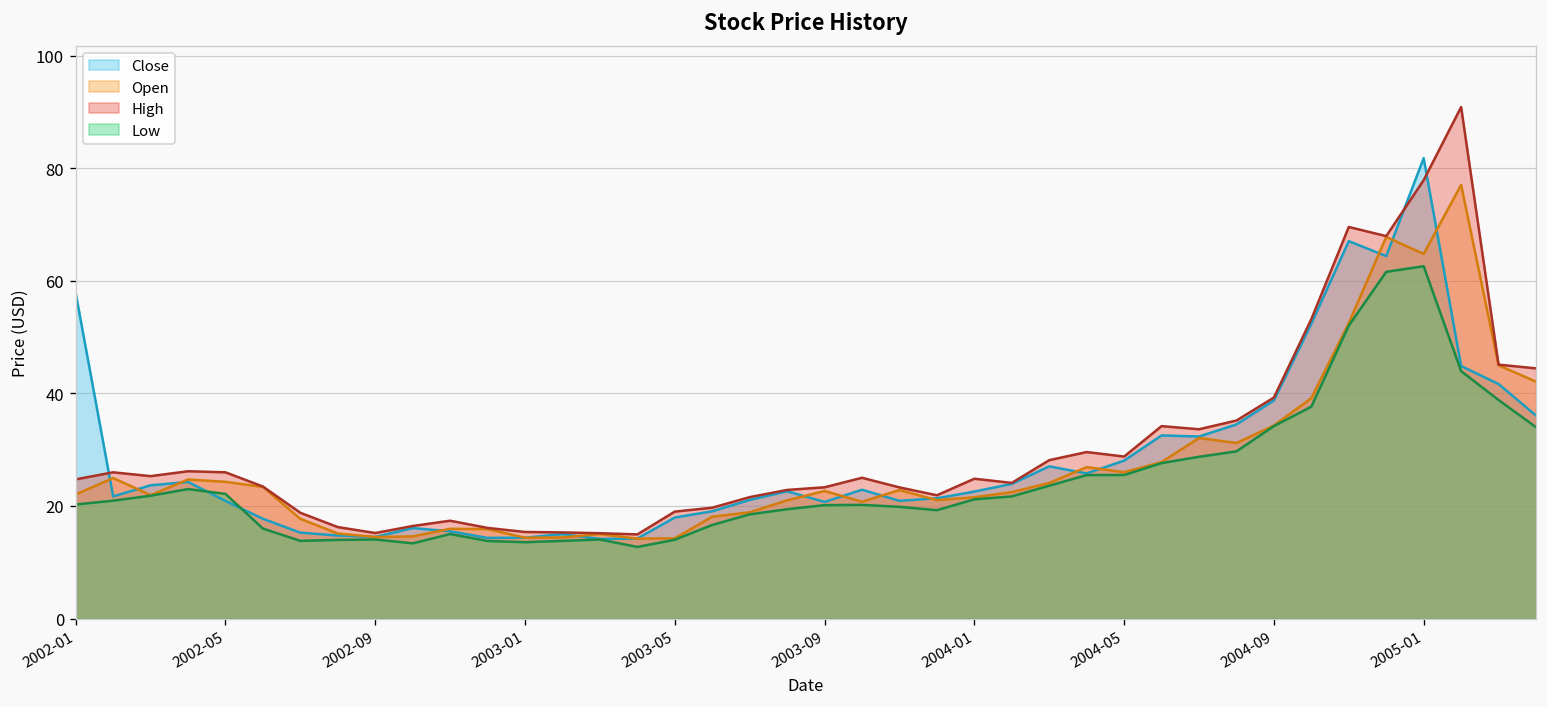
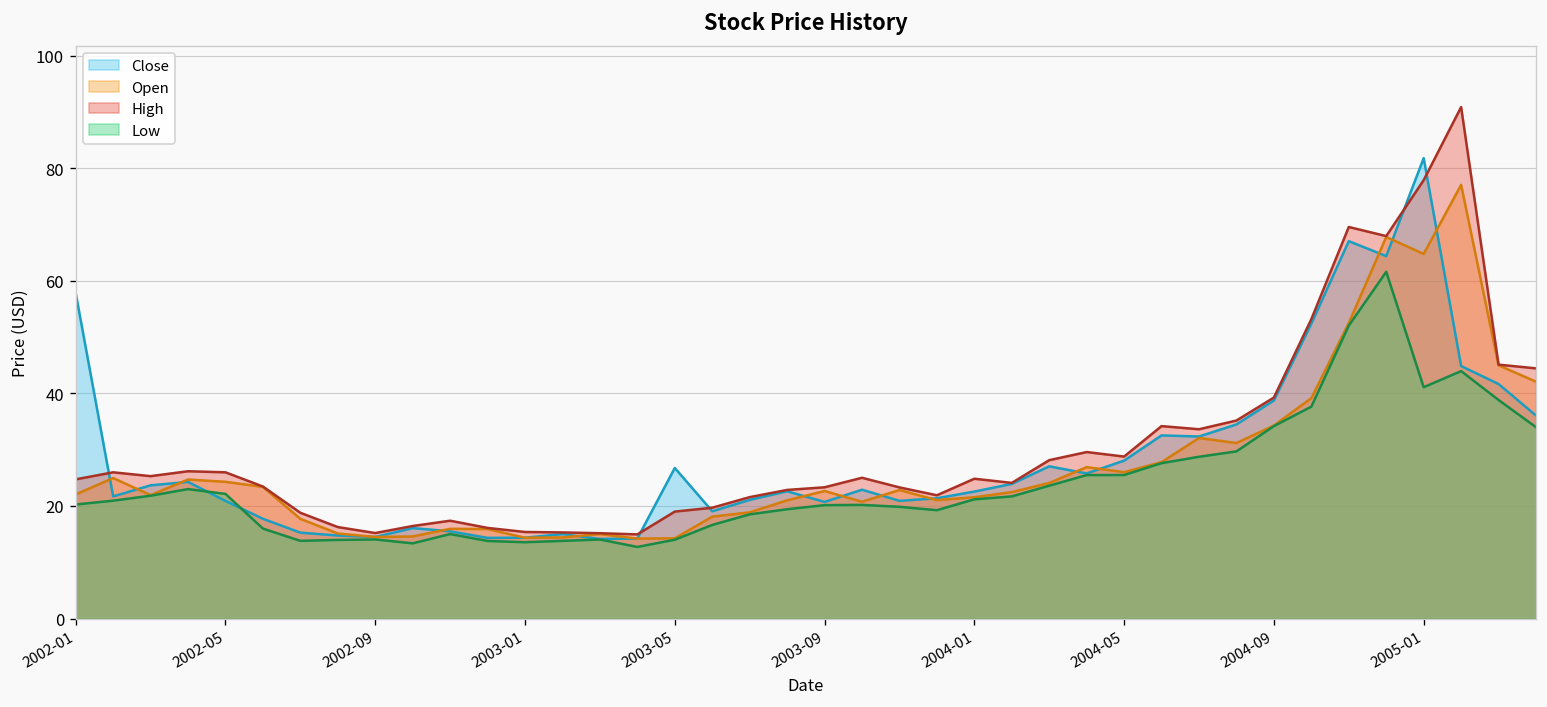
Close, 2003-05: 18 -> 27
Low, 2005-01: 63 -> 41
